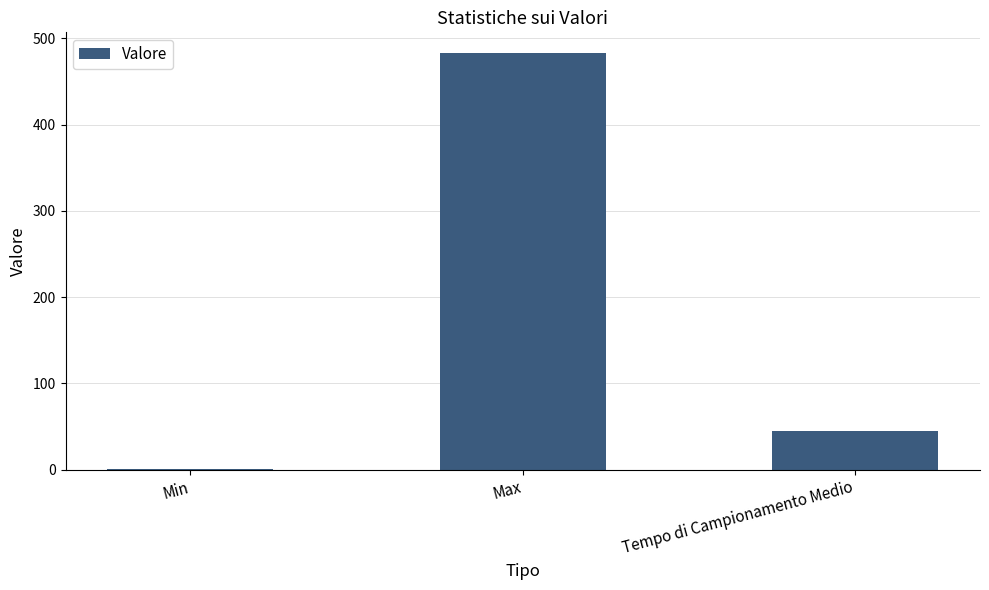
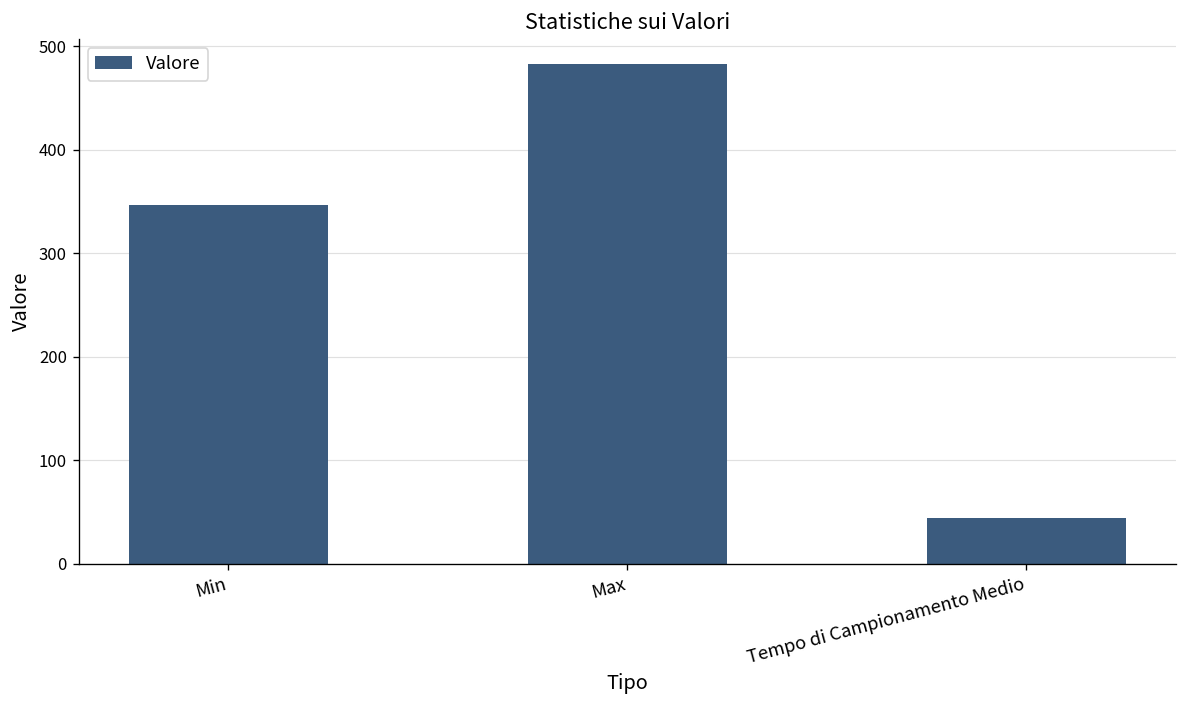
Min: 0 -> 350
